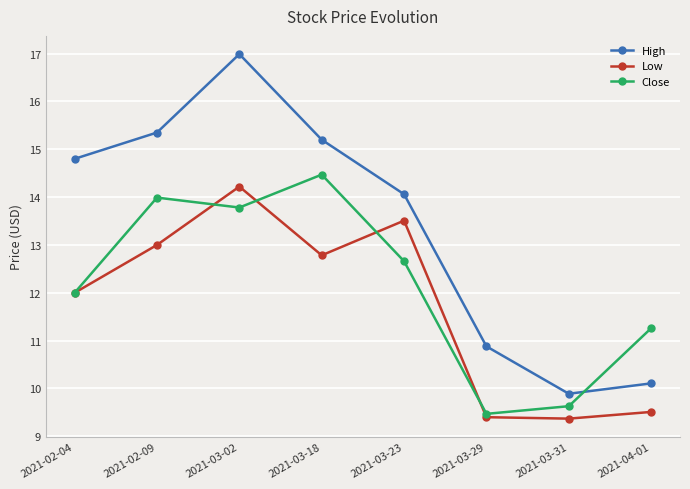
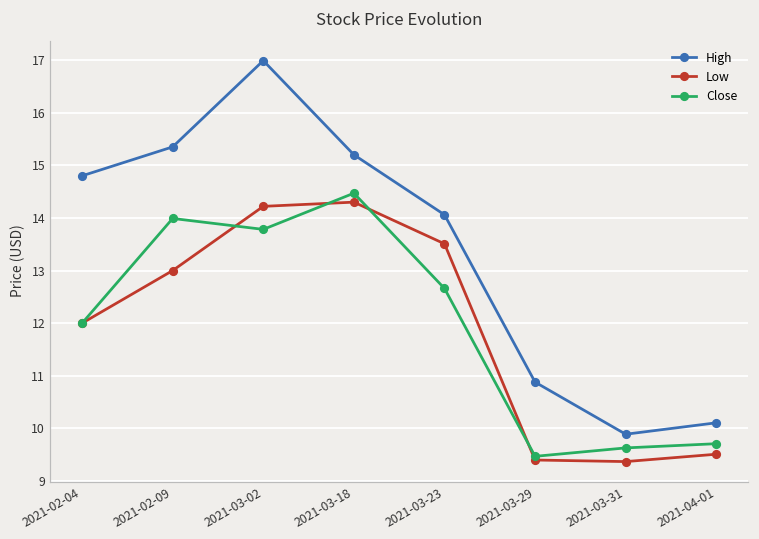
Low, 2021-03-18: 12.8 -> 14.3
Close, 2021-04-01: 11.3 -> 9.7
